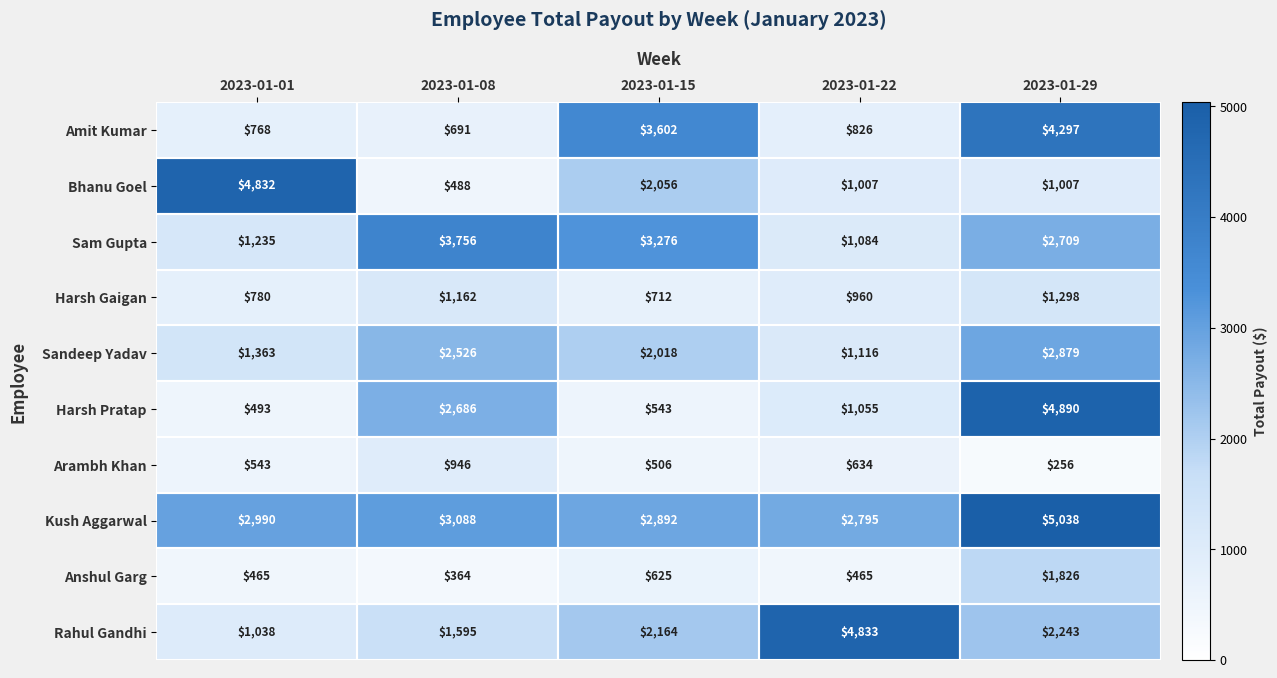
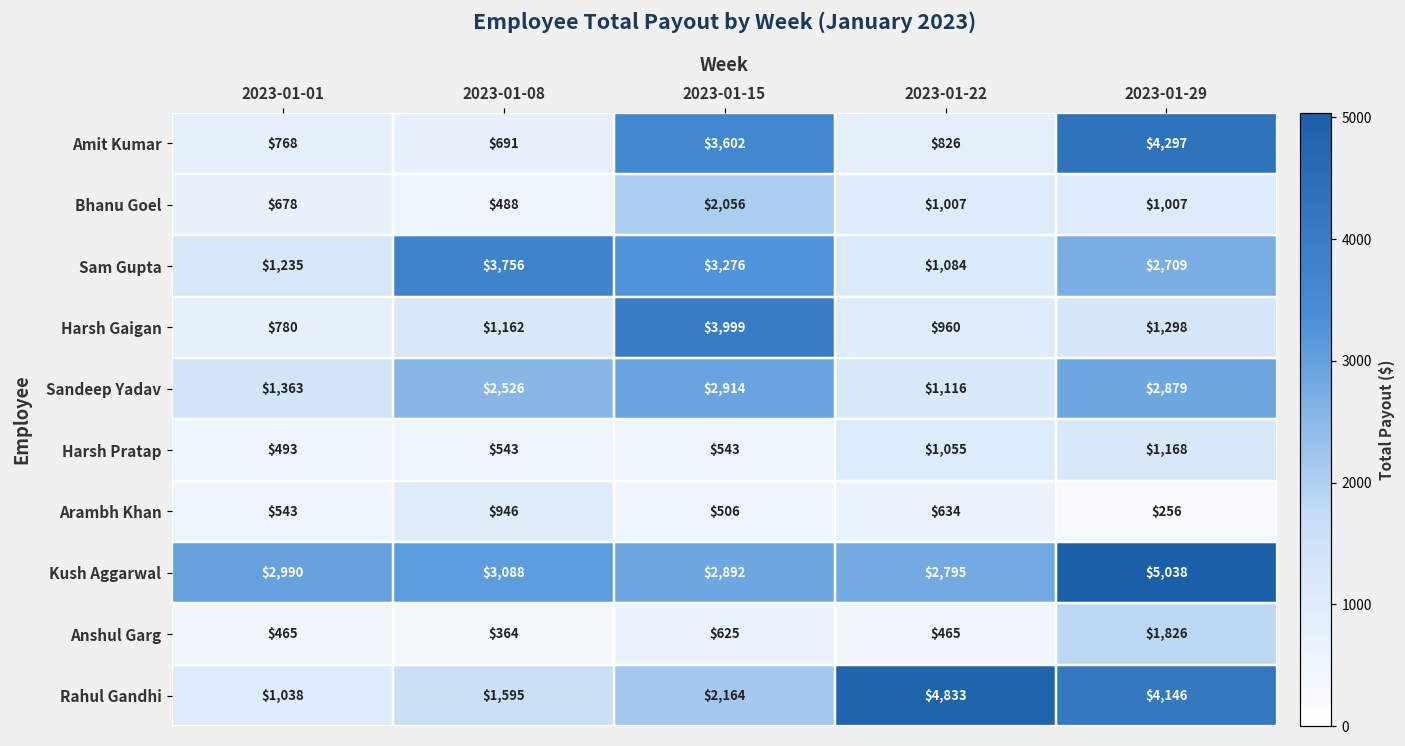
Bhanu Goel, 2023-01-01: $4,832 -> $678
Harsh Gaigan, 2023-01-15: $712 -> $3,999
Sandeep Yadav, 2023-01-15: $2,018 -> $2,914
Harsh Pratap, 2023-01-08: $2,686 -> $543
Harsh Pratap, 2023-01-29: $4,890 -> $1,168
Rahul Gandhi, 2023-01-29: $2,243 -> $4,146
